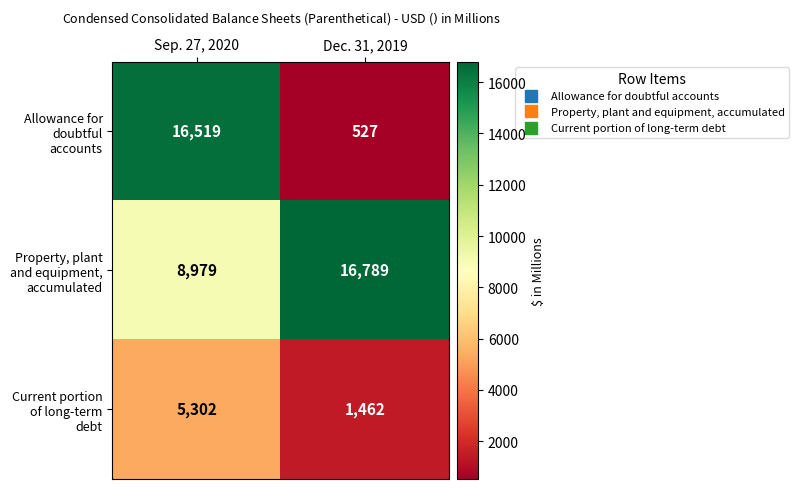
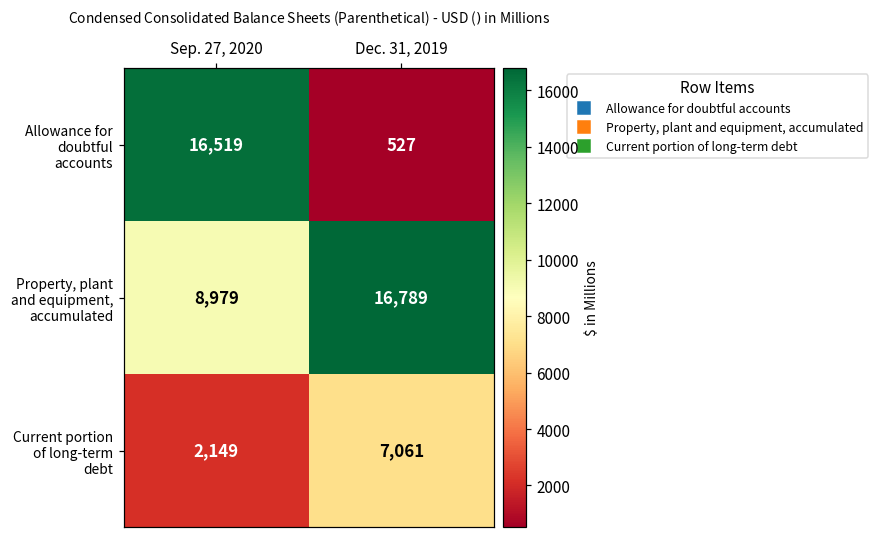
Current portion of long-term debt, Sep. 27, 2020: 5,302 -> 2,149
Current portion of long-term debt, Dec. 31, 2019: 1,462 -> 7,061
